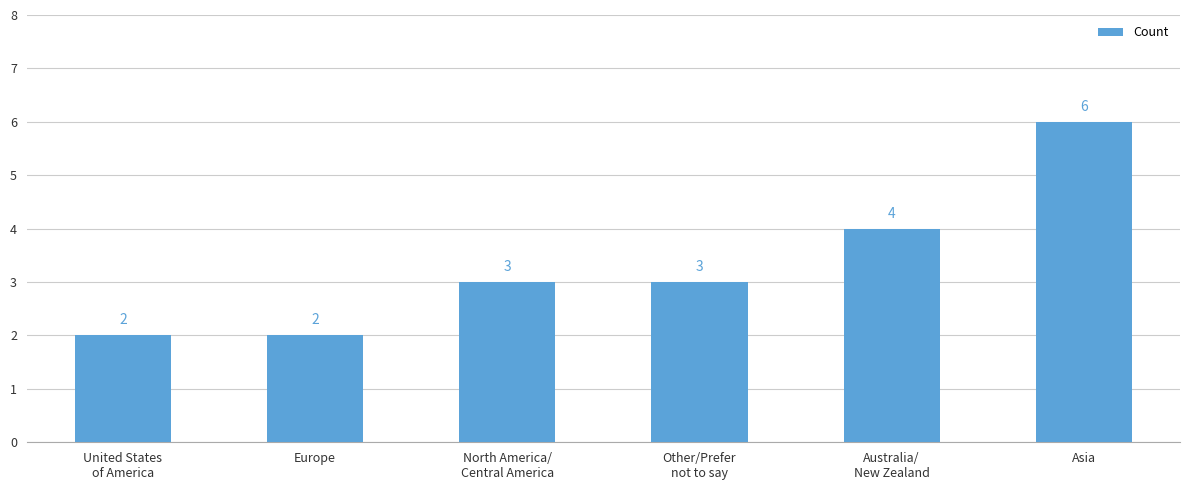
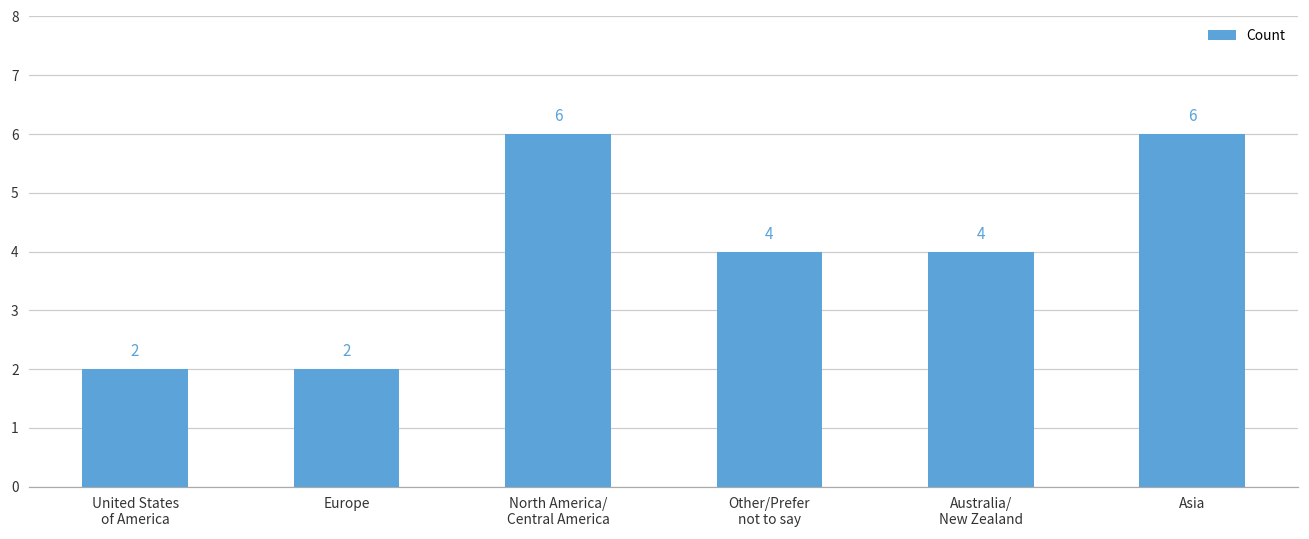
North America/ Central America: 3 -> 6
Other/Prefer not to say: 3 -> 4
